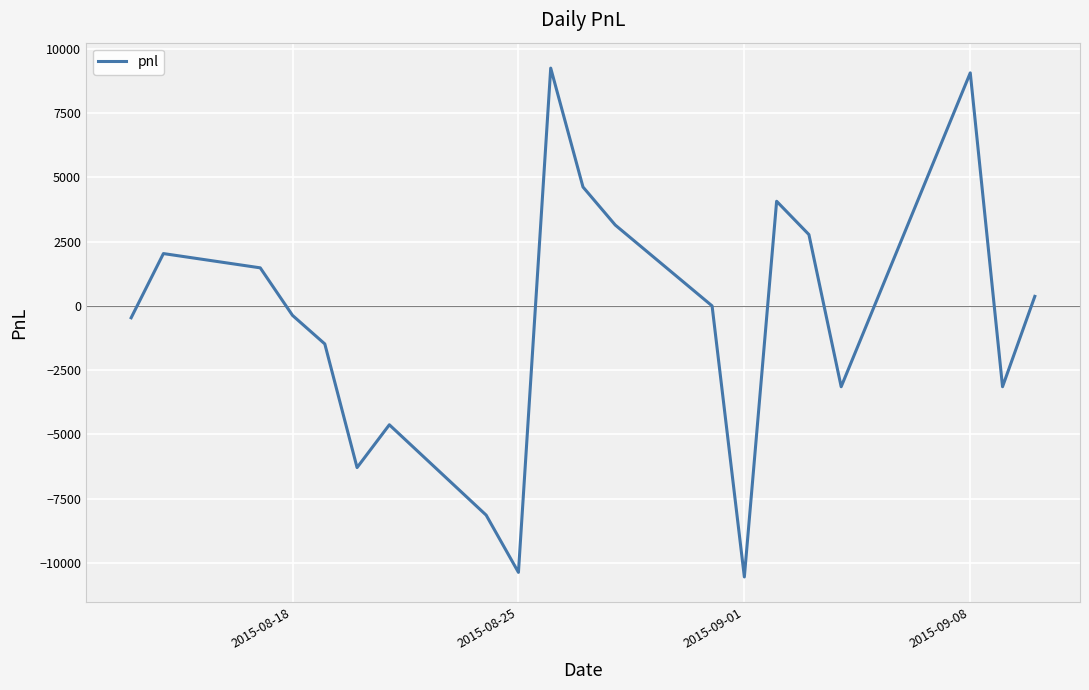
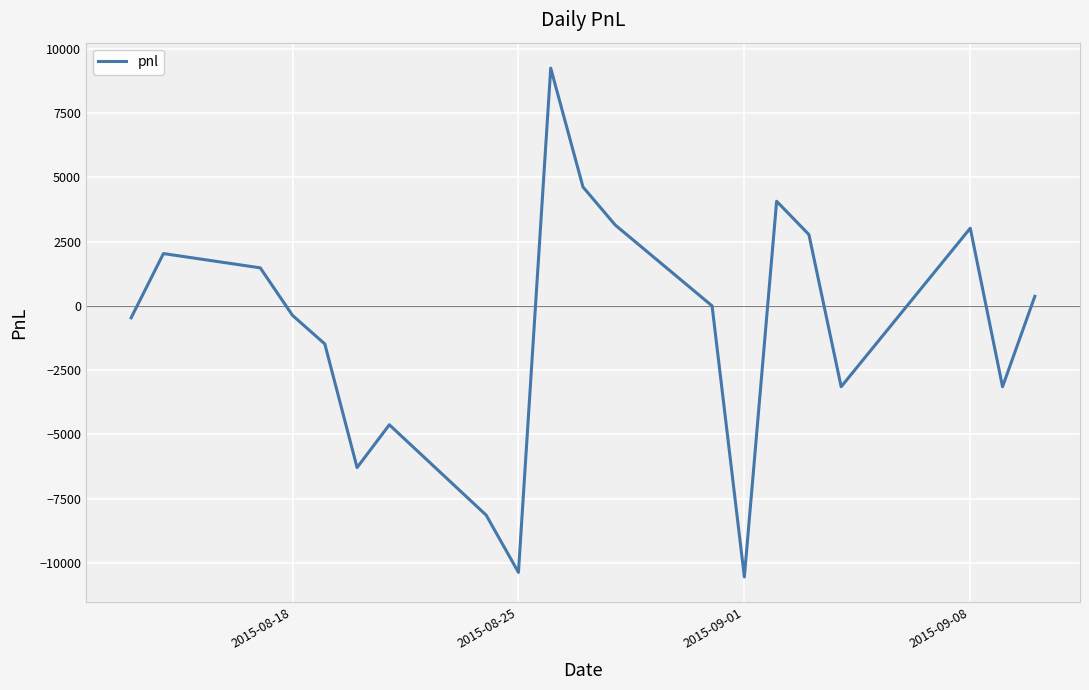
2015-09-08: 9100 -> 3000
